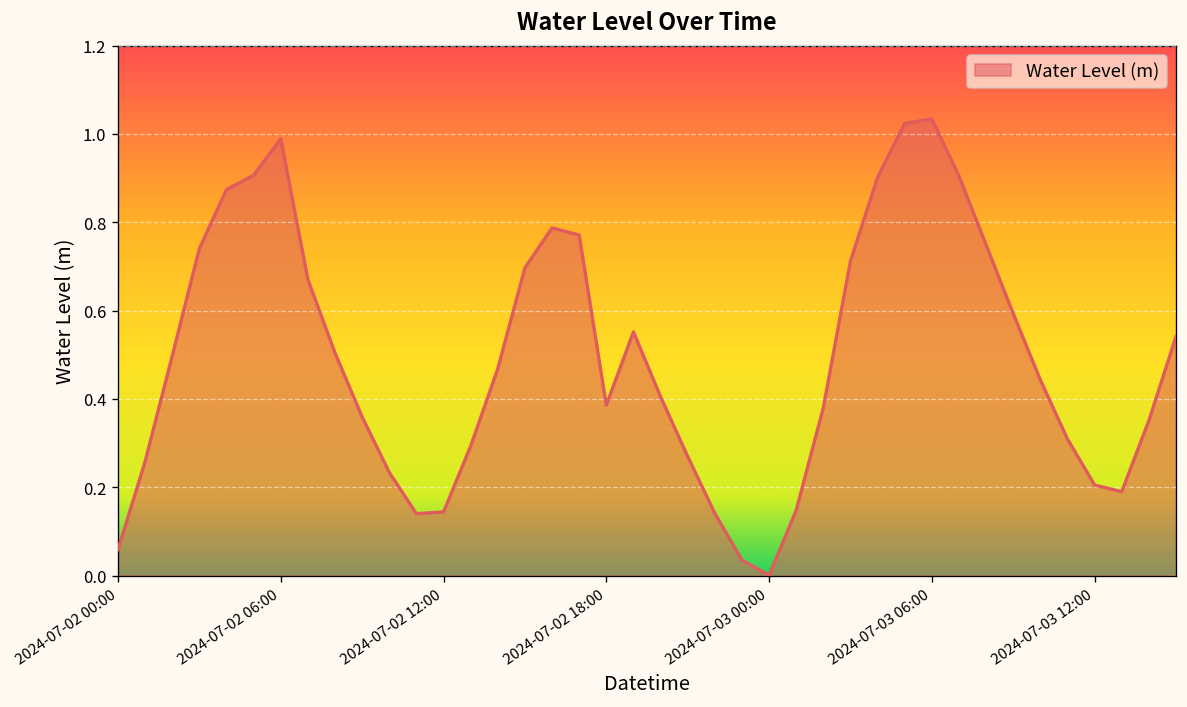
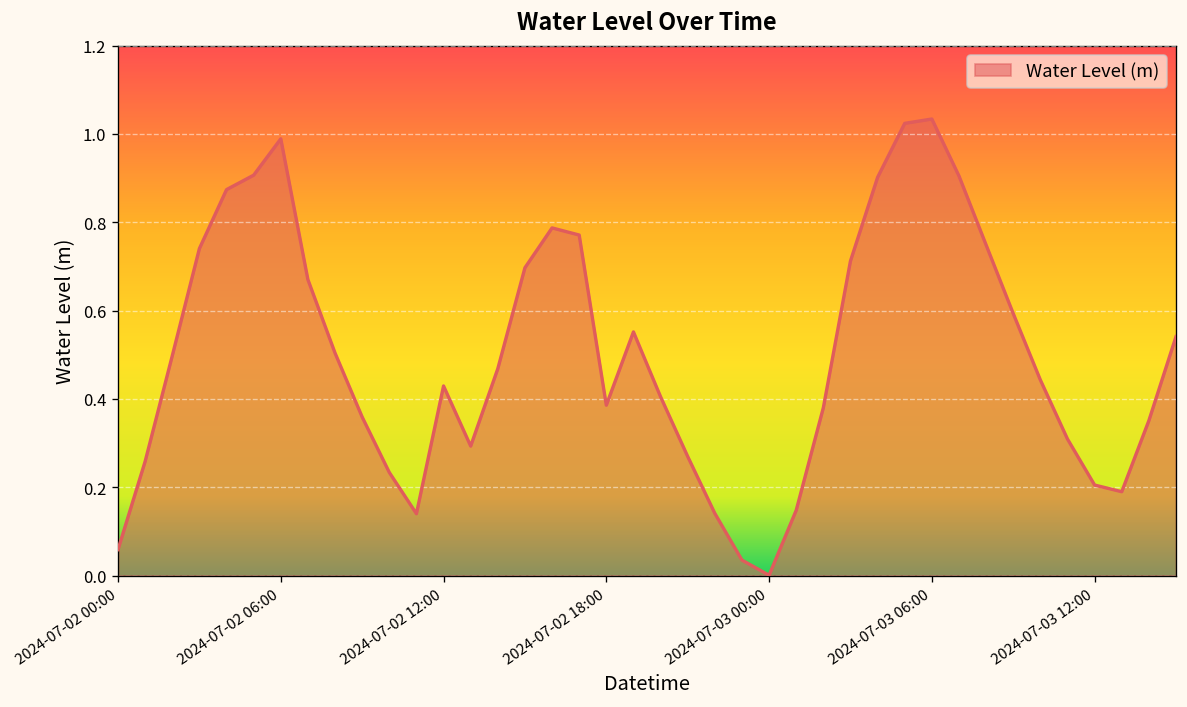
2024-07-02 12:00: 0.14 -> 0.43
